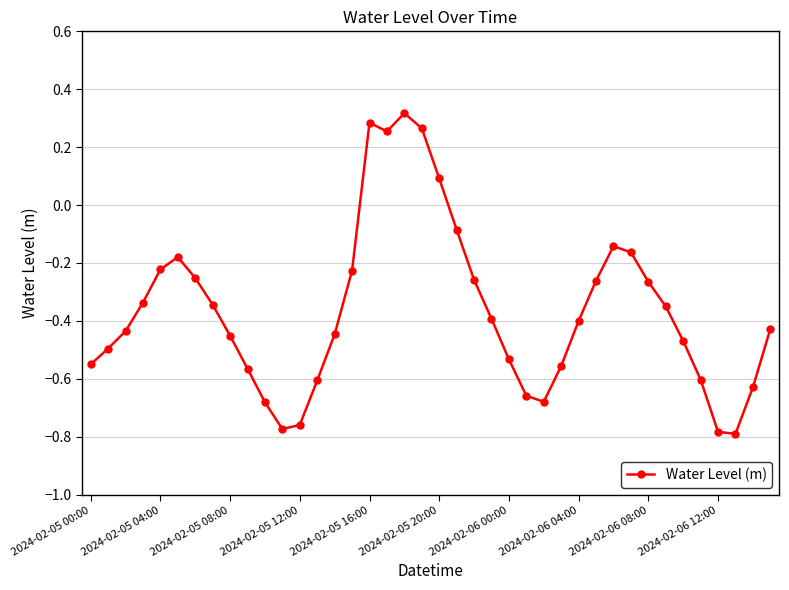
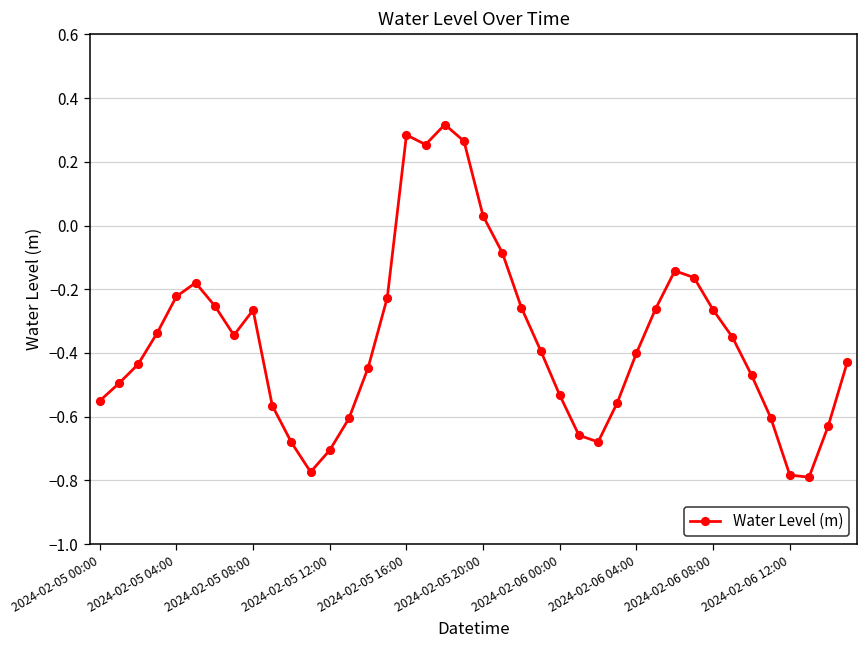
2024-02-05 08:00: -0.45 -> -0.27
2024-02-05 12:00: -0.76 -> -0.71
2024-02-05 20:00: 0.09 -> 0.03
